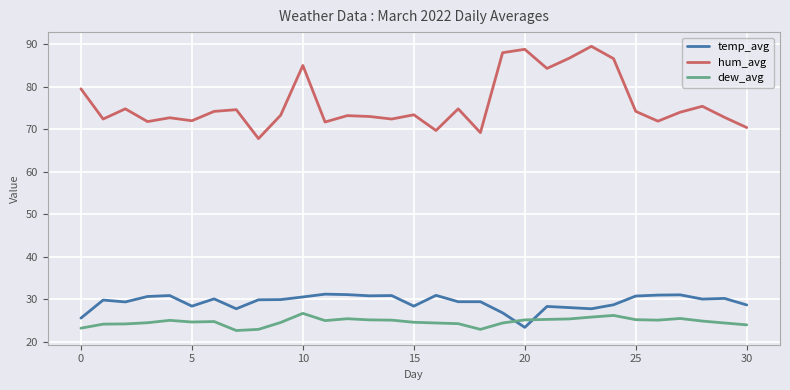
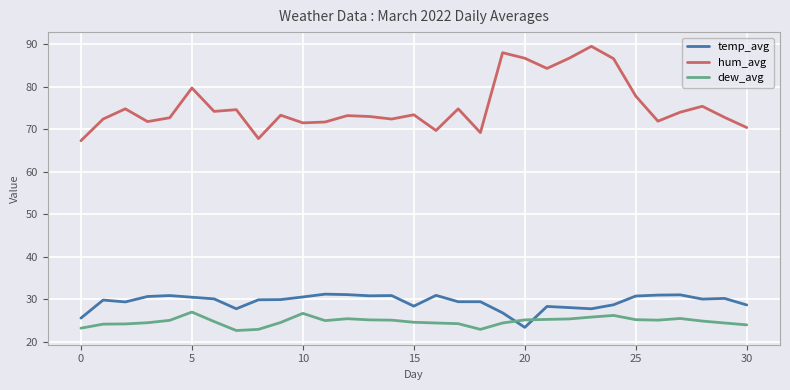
hum_avg, 0: 80 -> 67
temp_avg, 5: 28 -> 31
hum_avg, 5: 72 -> 80
dew_avg, 5: 25 -> 27
hum_avg, 10: 85 -> 72
hum_avg, 20: 89 -> 87
hum_avg, 25: 74 -> 78
